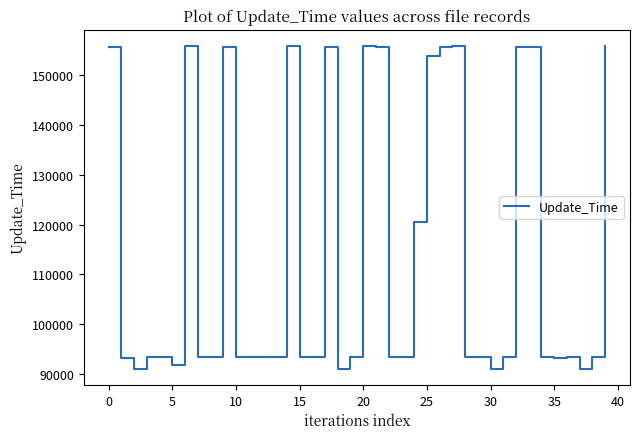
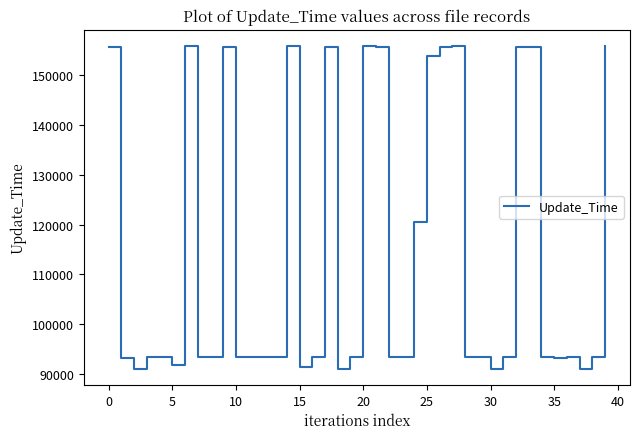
15: 93000 -> 91000
